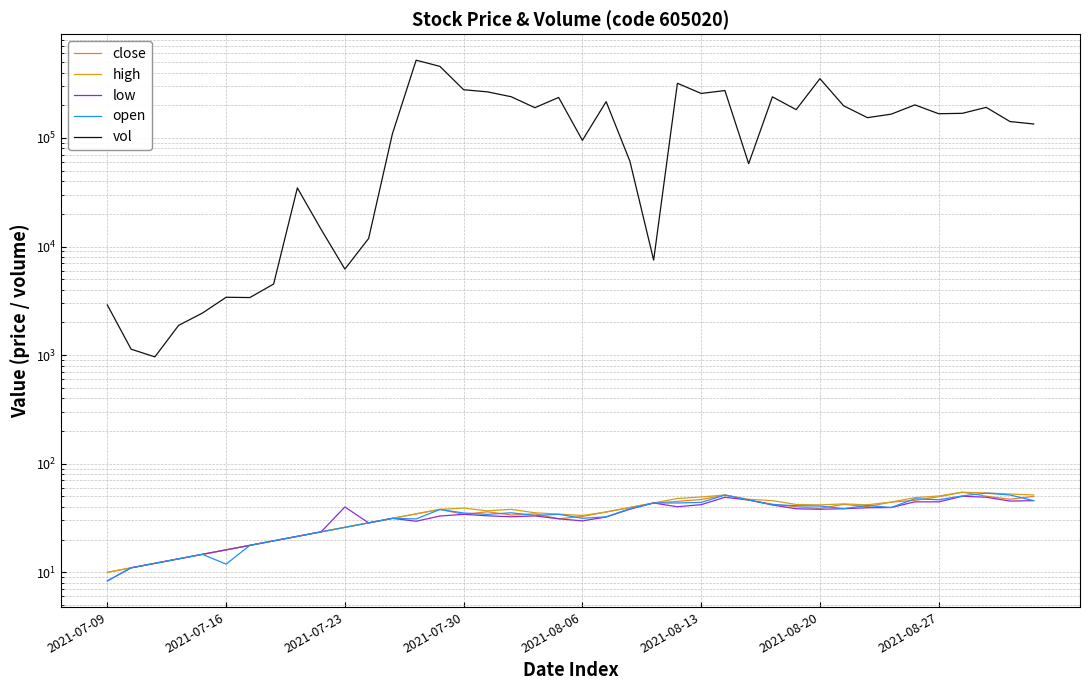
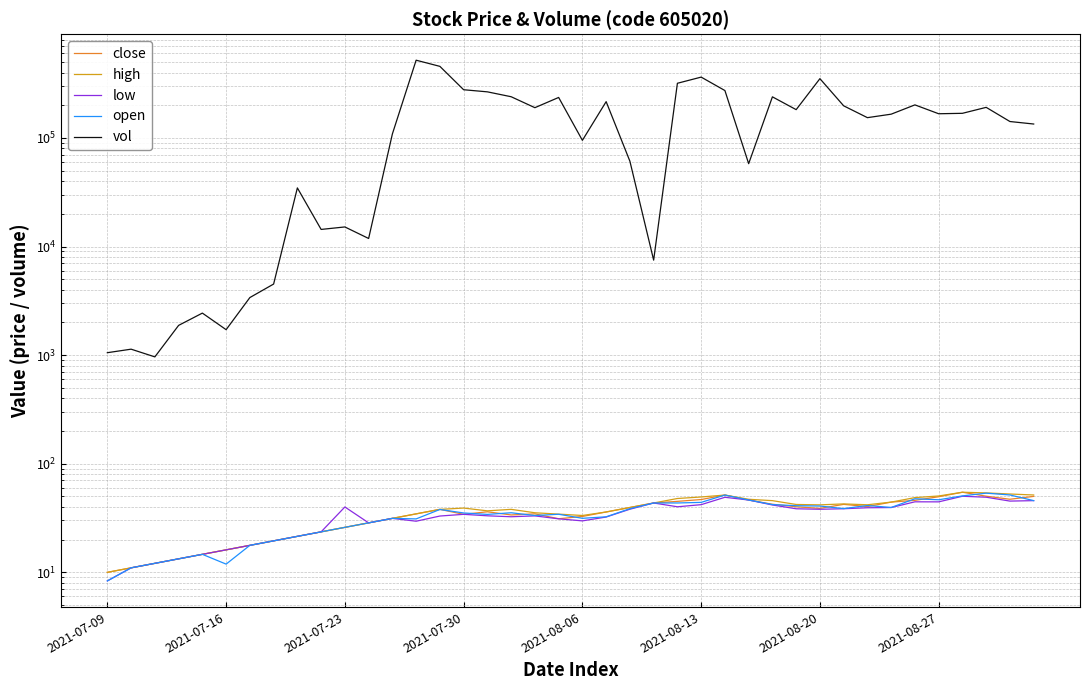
vol, 2021-07-09: 2900 -> 1100
vol, 2021-07-16: 3400 -> 1700
vol, 2021-07-23: 6000 -> 15000
vol, 2021-08-13: 260000 -> 360000
